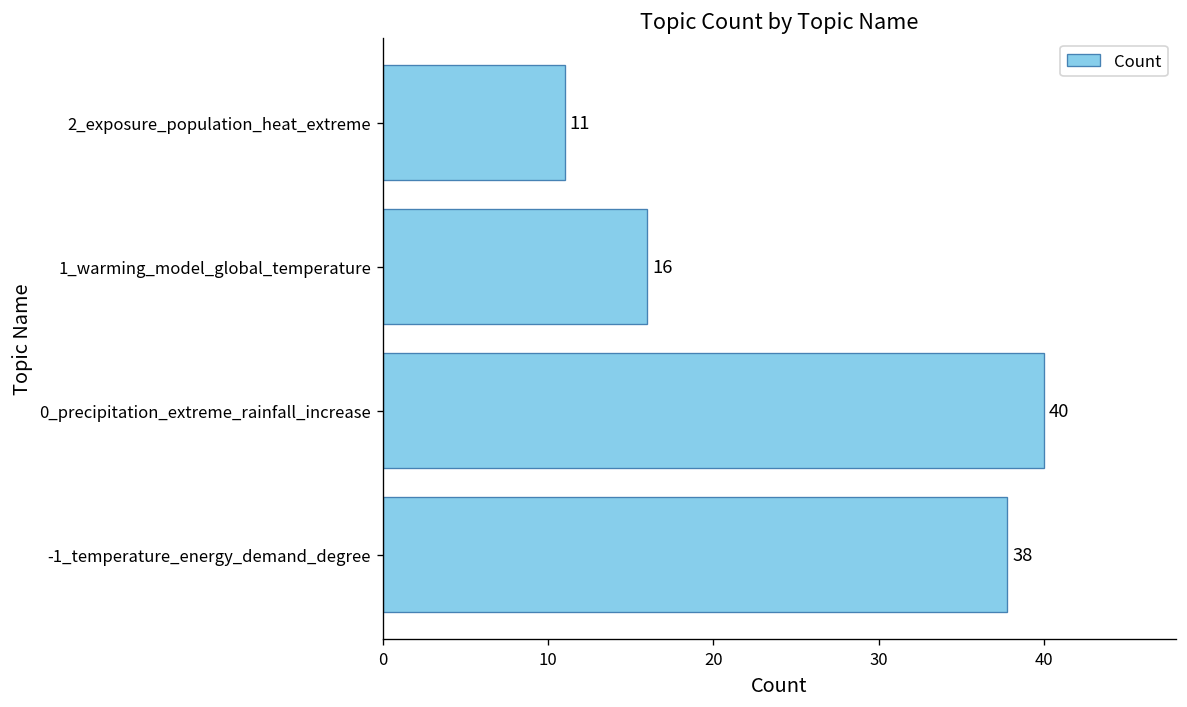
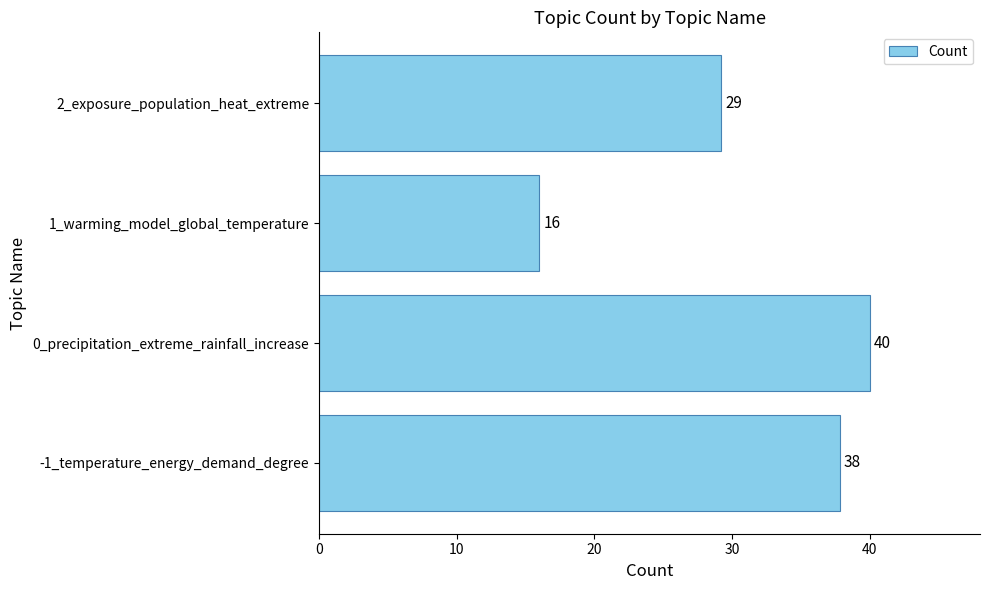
2_exposure_population_heat_extreme: 11 -> 29
